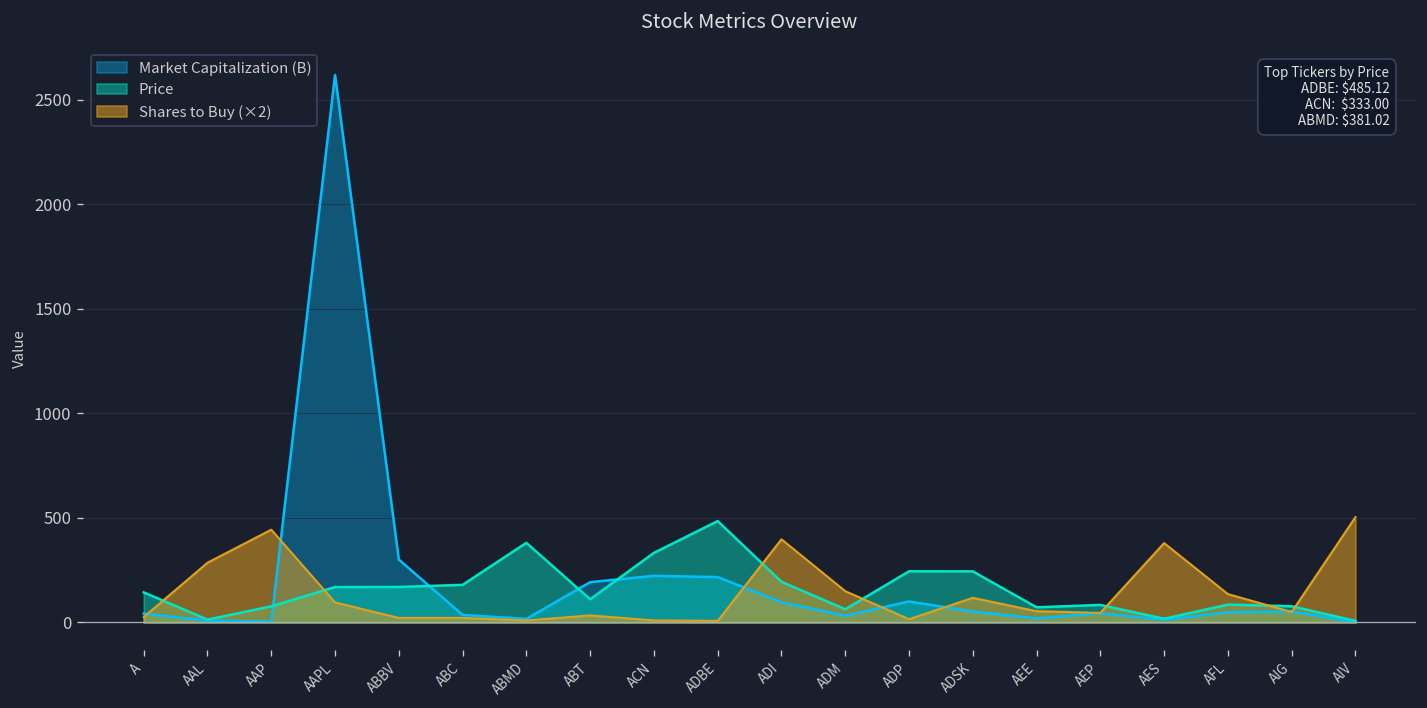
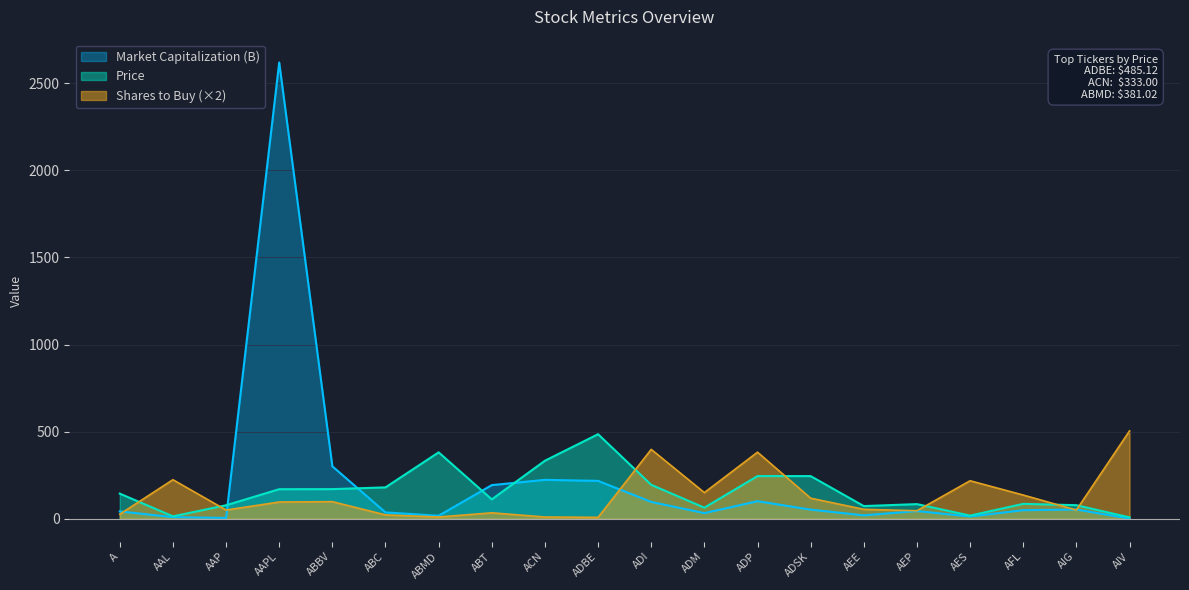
Shares to Buy (×2), AAL: 290 -> 220
Shares to Buy (×2), AAP: 440 -> 50
Shares to Buy (×2), ABBV: 20 -> 100
Shares to Buy (×2), ADP: 20 -> 380
Shares to Buy (×2), AES: 380 -> 220
